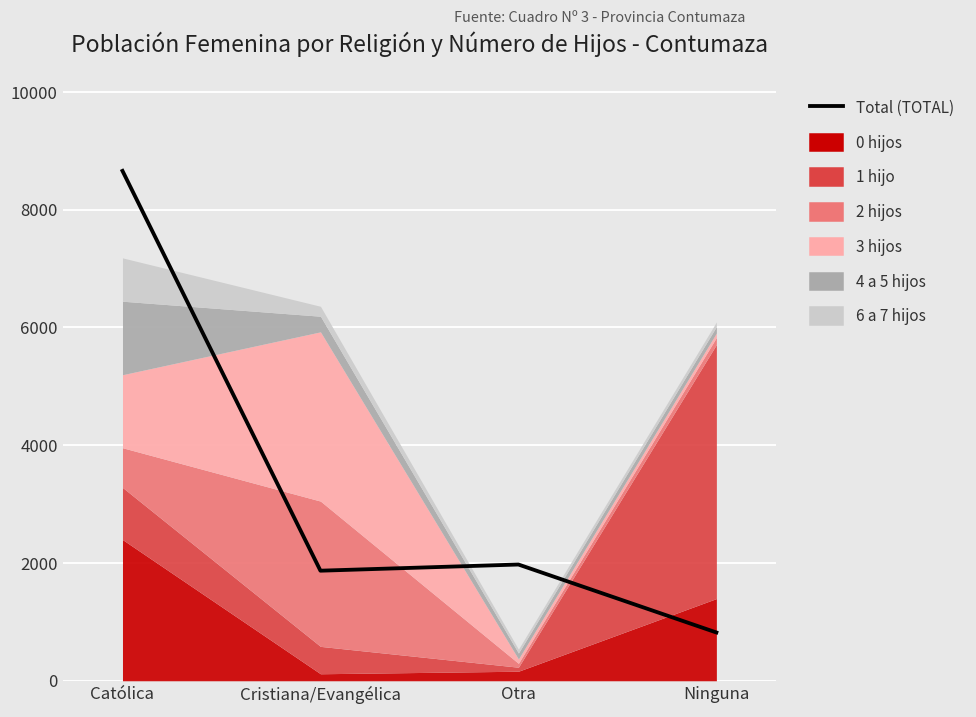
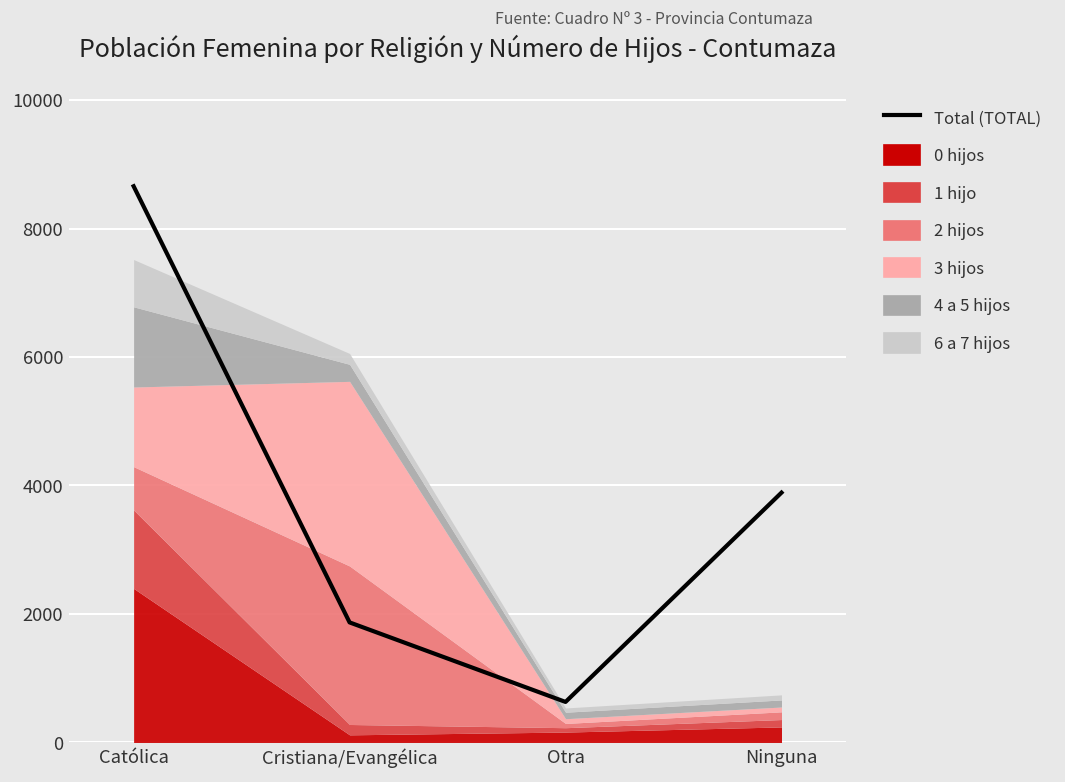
1 hijo, Católica: 900 -> 1200
1 hijo, Cristiana/Evangélica: 500 -> 200
Total (TOTAL), Otra: 2000 -> 600
Total (TOTAL), Ninguna: 800 -> 3900
0 hijos, Ninguna: 1400 -> 200
1 hijo, Ninguna: 4300 -> 100
